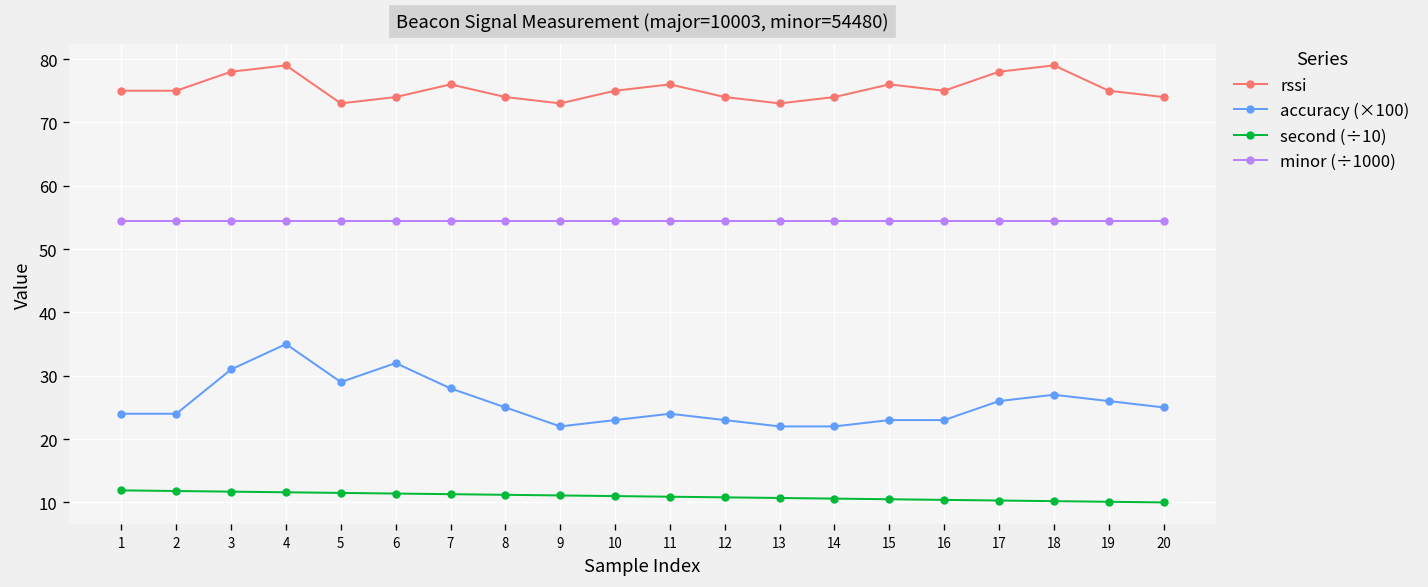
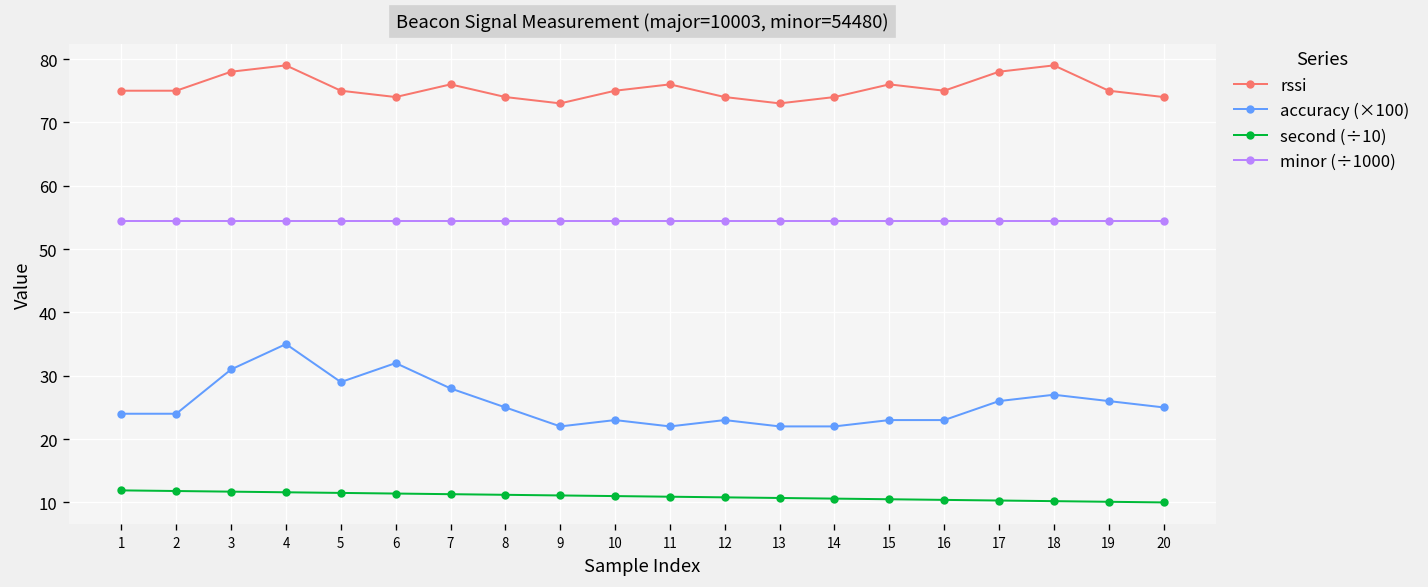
rssi, 5: 73 -> 75
accuracy (×100), 11: 24 -> 22
